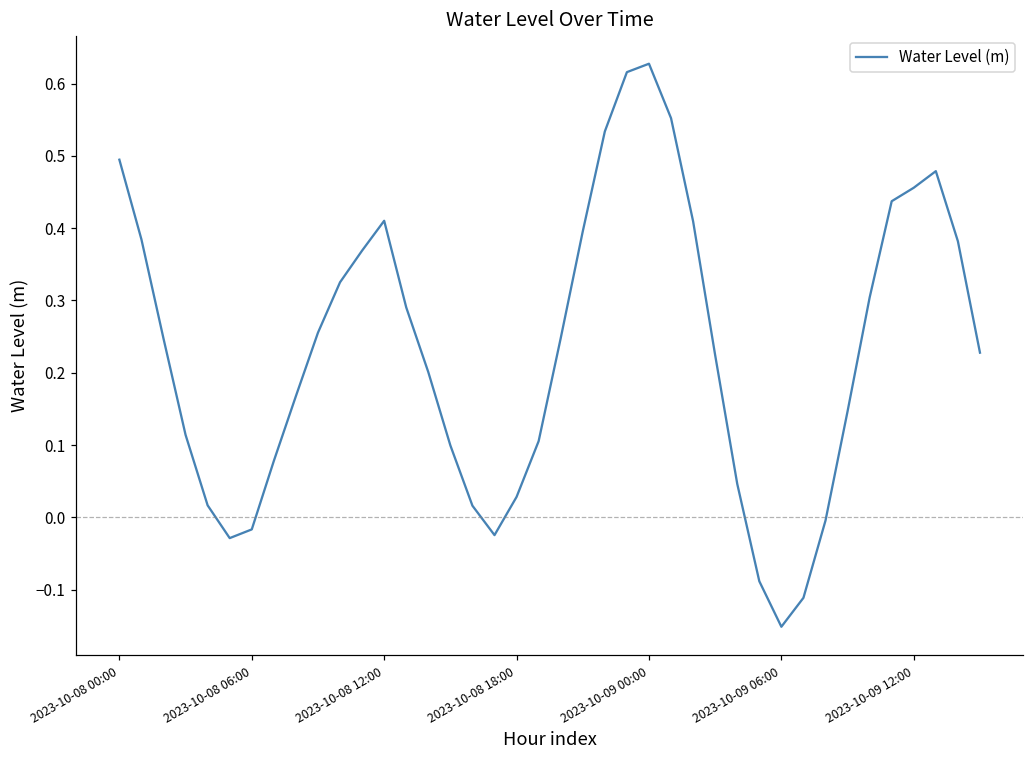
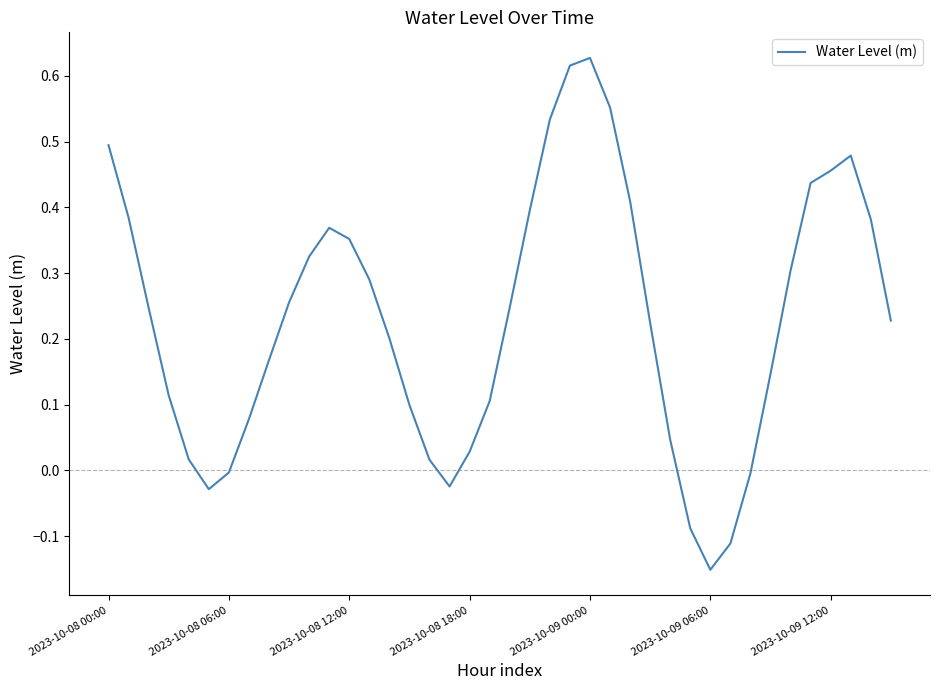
2023-10-08 06:00: -0.02 -> 0.00
2023-10-08 12:00: 0.41 -> 0.35
